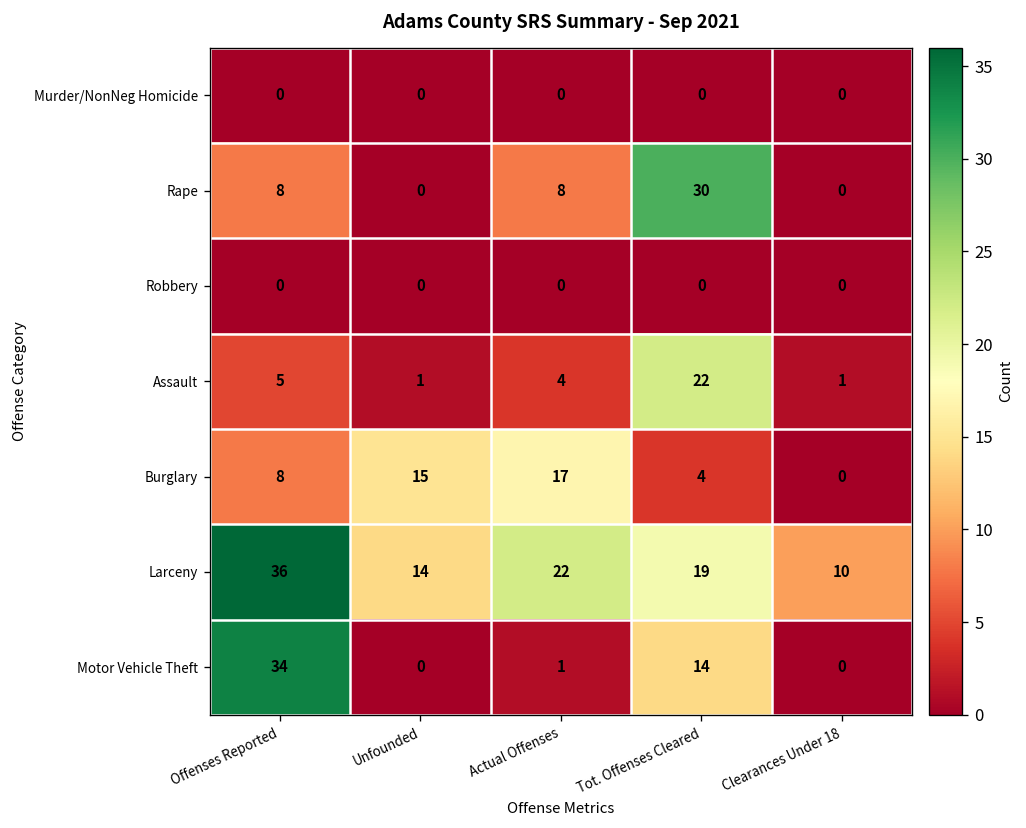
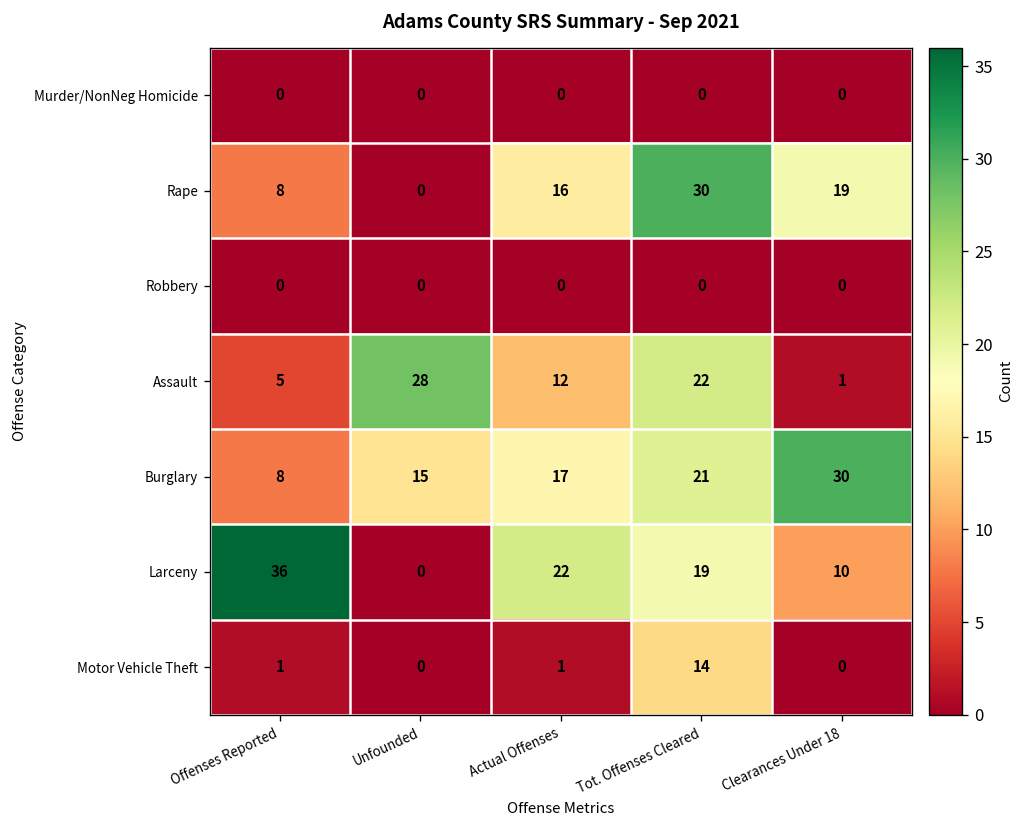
Rape, Actual Offenses: 8 -> 16
Rape, Clearances Under 18: 0 -> 19
Assault, Unfounded: 1 -> 28
Assault, Actual Offenses: 4 -> 12
Burglary, Tot. Offenses Cleared: 4 -> 21
Burglary, Clearances Under 18: 0 -> 30
Larceny, Unfounded: 14 -> 0
Motor Vehicle Theft, Offenses Reported: 34 -> 1
